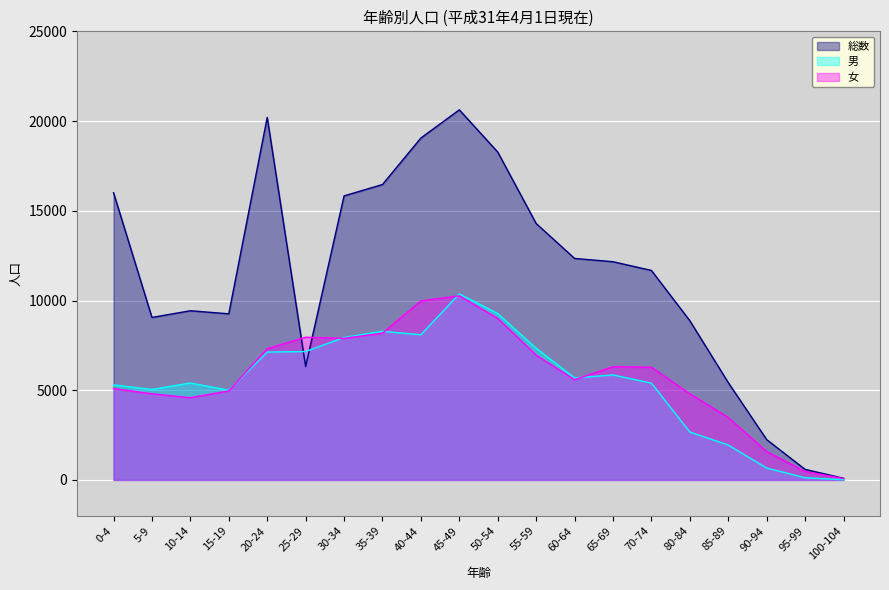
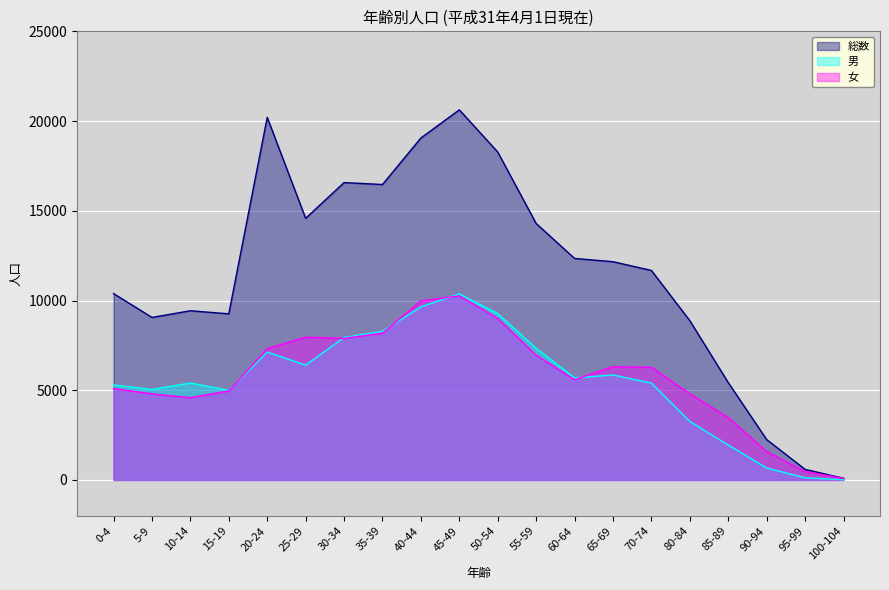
総数, 0-4: 16000 -> 10400
総数, 25-29: 6300 -> 14600
男, 25-29: 7200 -> 6400
総数, 30-34: 15800 -> 16600
男, 40-44: 8100 -> 9600
男, 80-84: 2700 -> 3300
